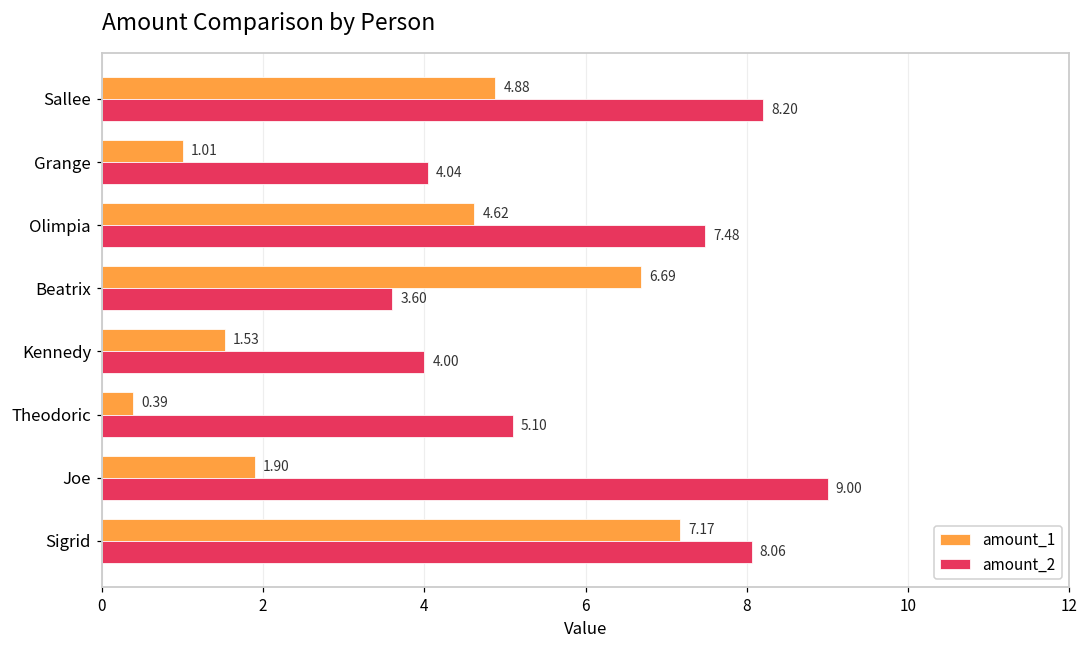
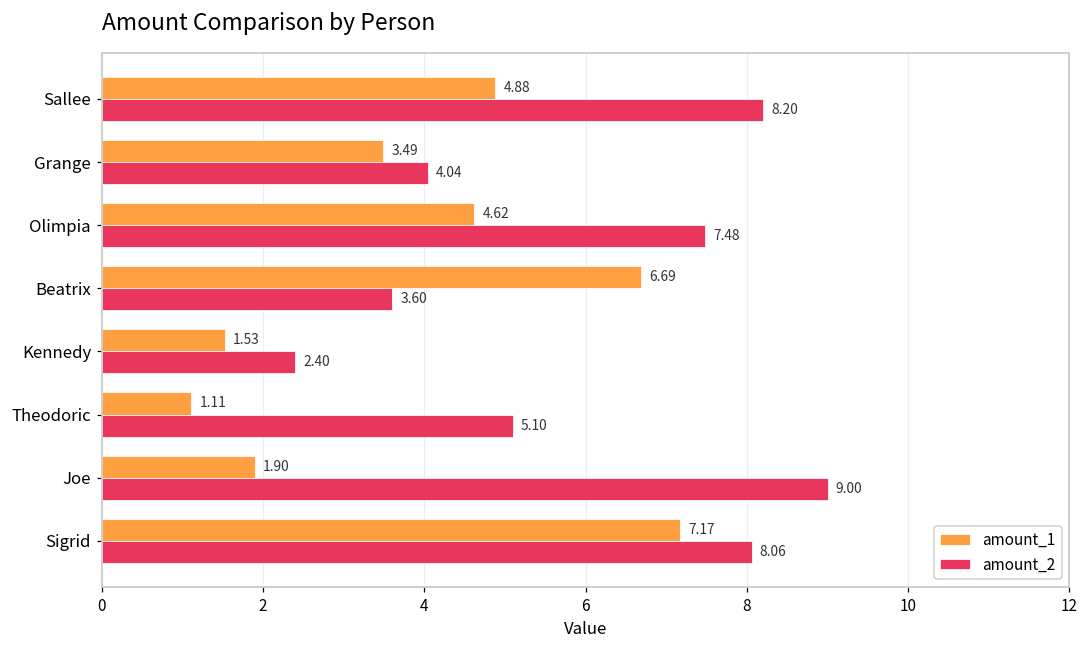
amount_1, Grange: 1.01 -> 3.49
amount_2, Kennedy: 4.00 -> 2.40
amount_1, Theodoric: 0.39 -> 1.11
